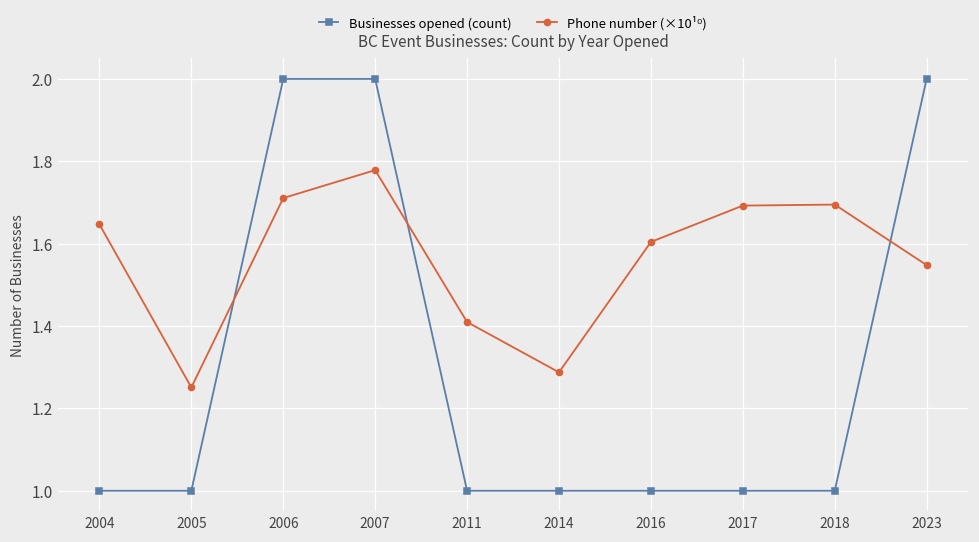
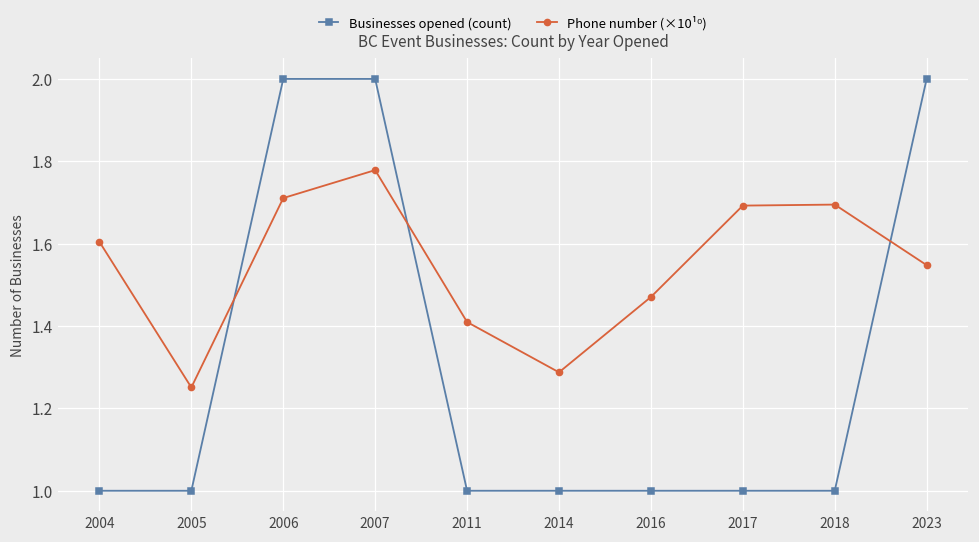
Phone number (×10¹⁰), 2004: 1.65 -> 1.60
Phone number (×10¹⁰), 2016: 1.60 -> 1.47
